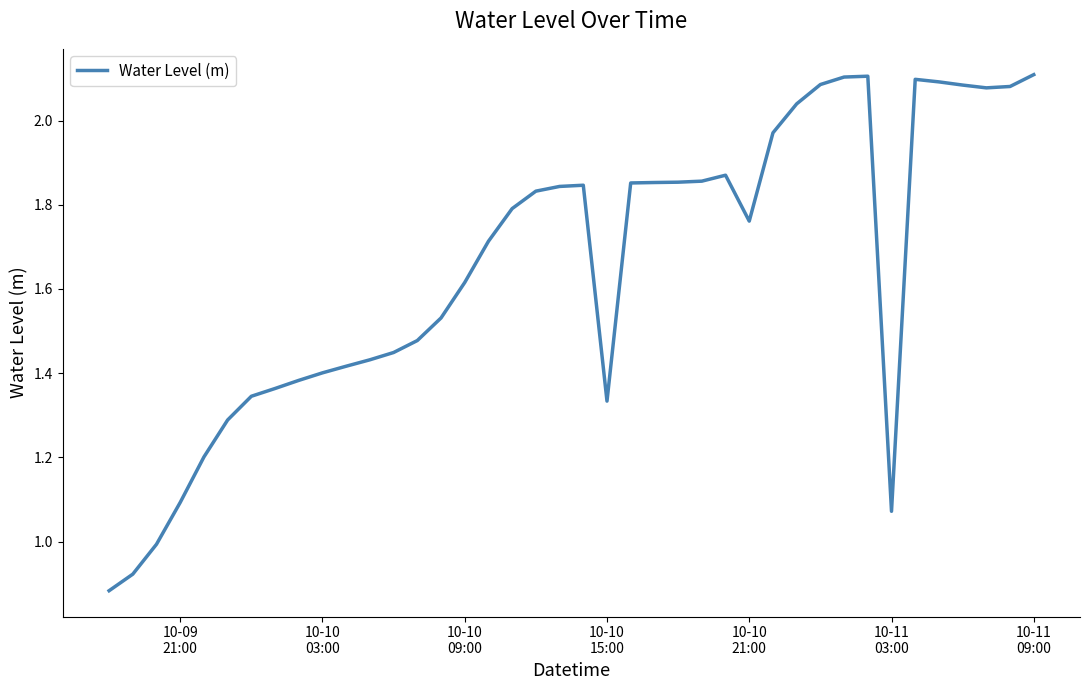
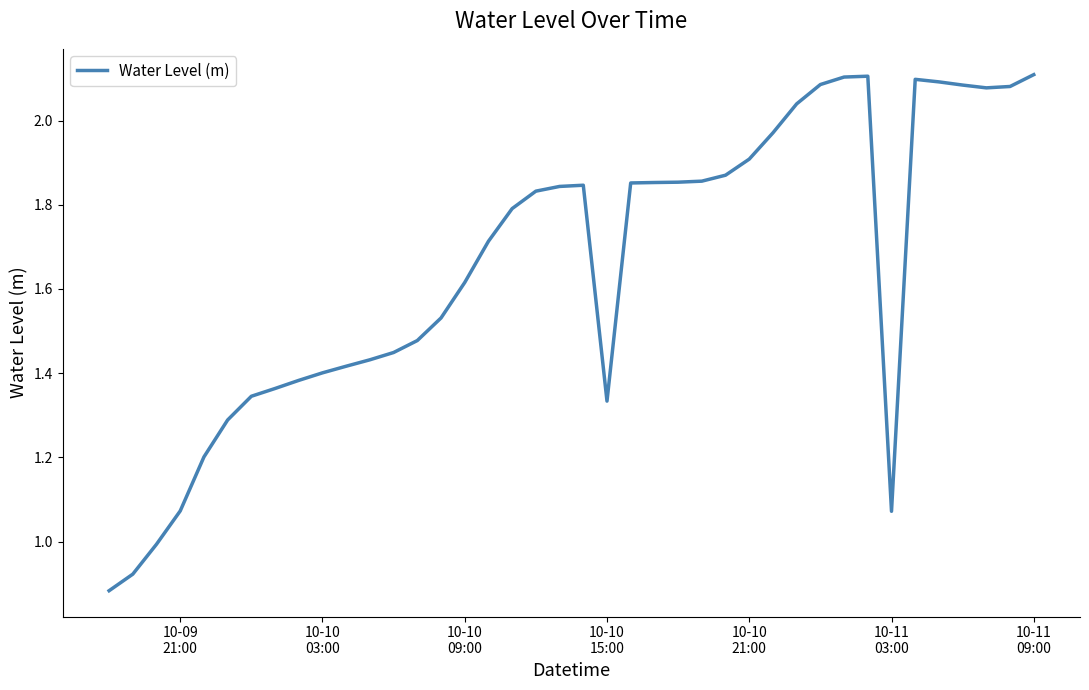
10-09 21:00: 1.09 -> 1.07
10-10 21:00: 1.76 -> 1.91
